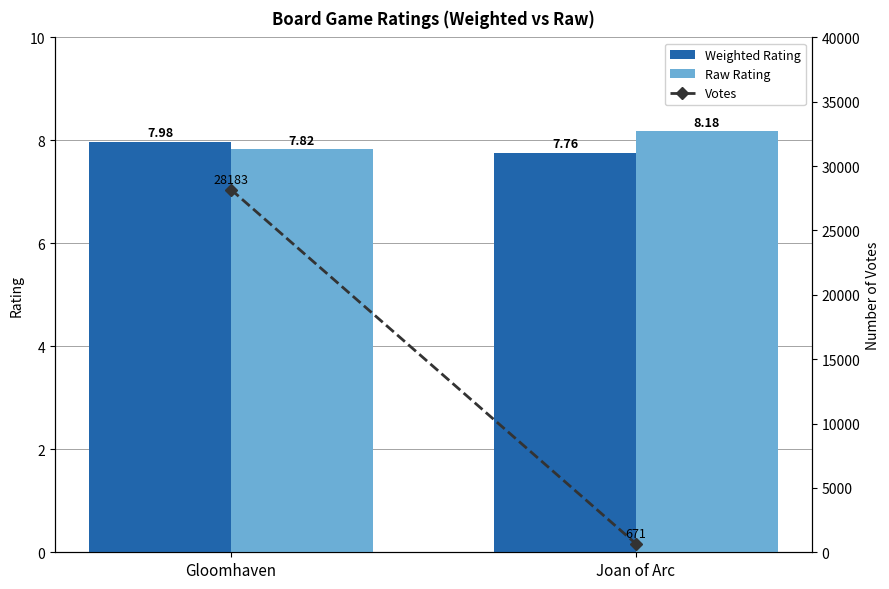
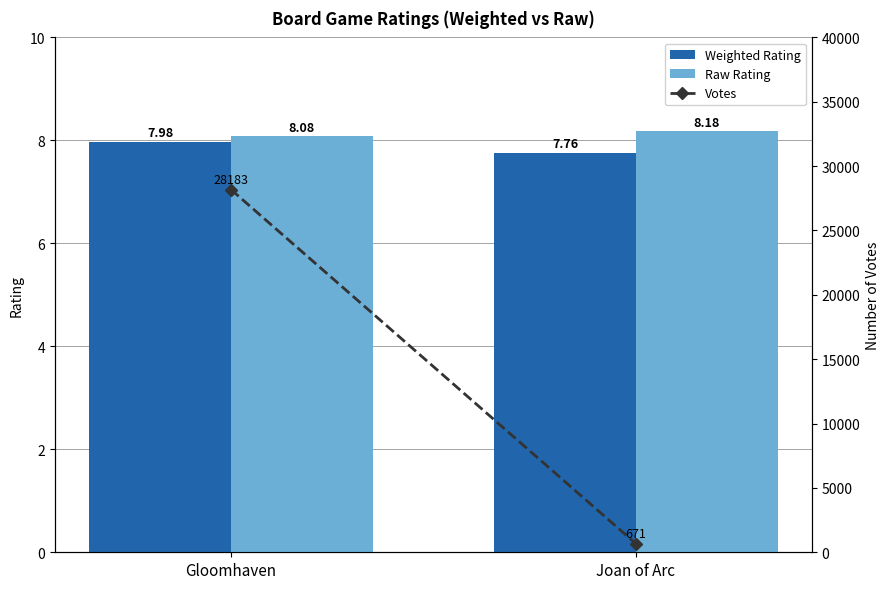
Raw Rating, Gloomhaven: 7.82 -> 8.08
